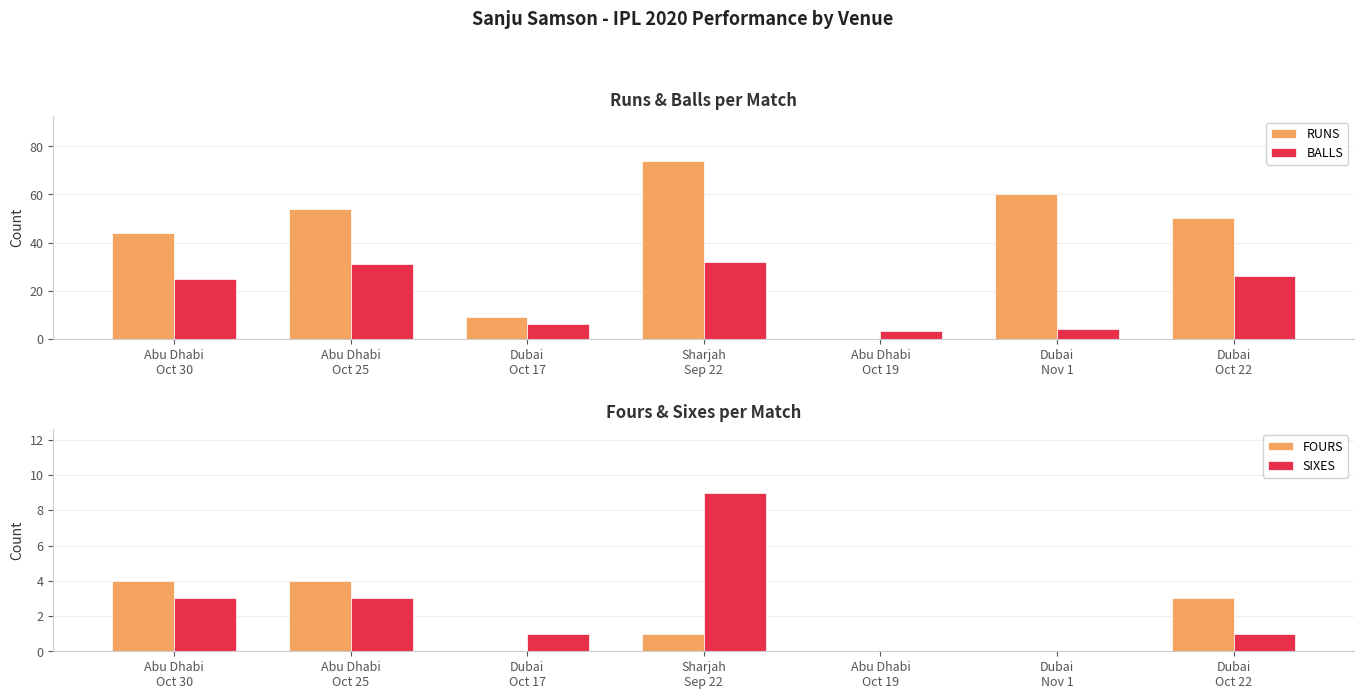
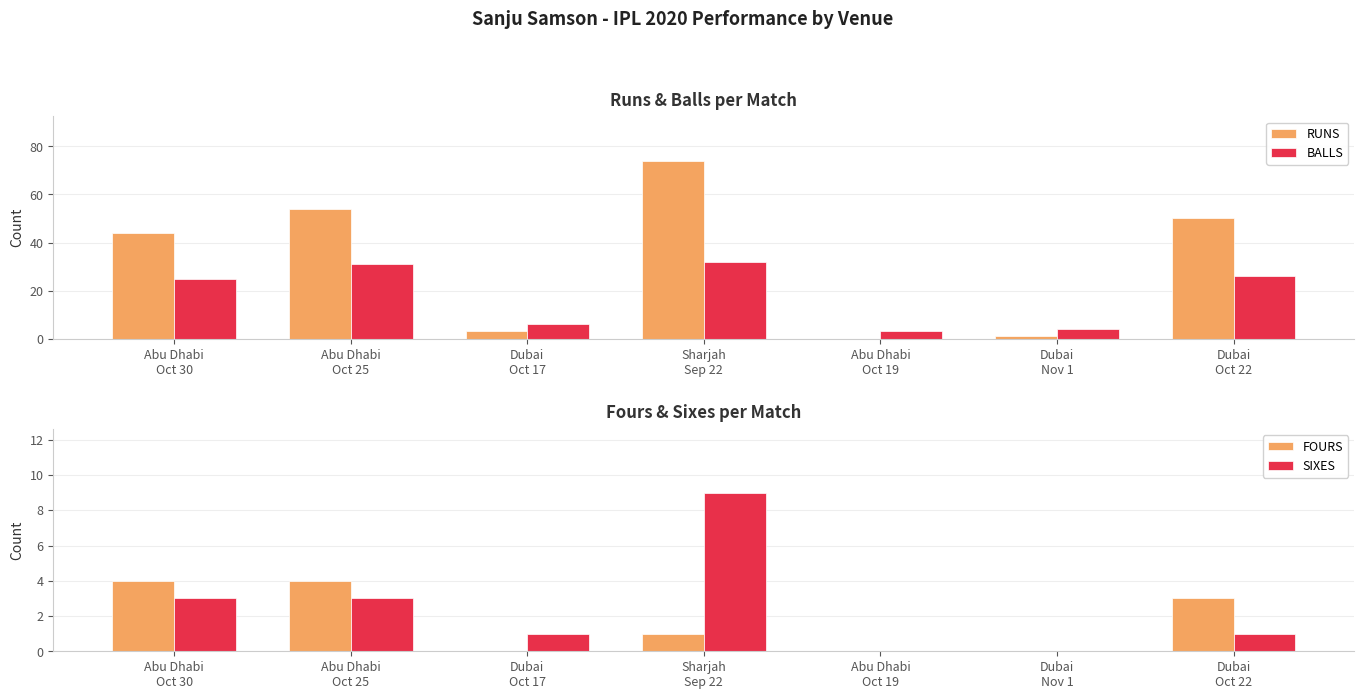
Runs & Balls per Match, RUNS, Dubai Oct 17: 9 -> 3
Runs & Balls per Match, RUNS, Dubai Nov 1: 60 -> 1
